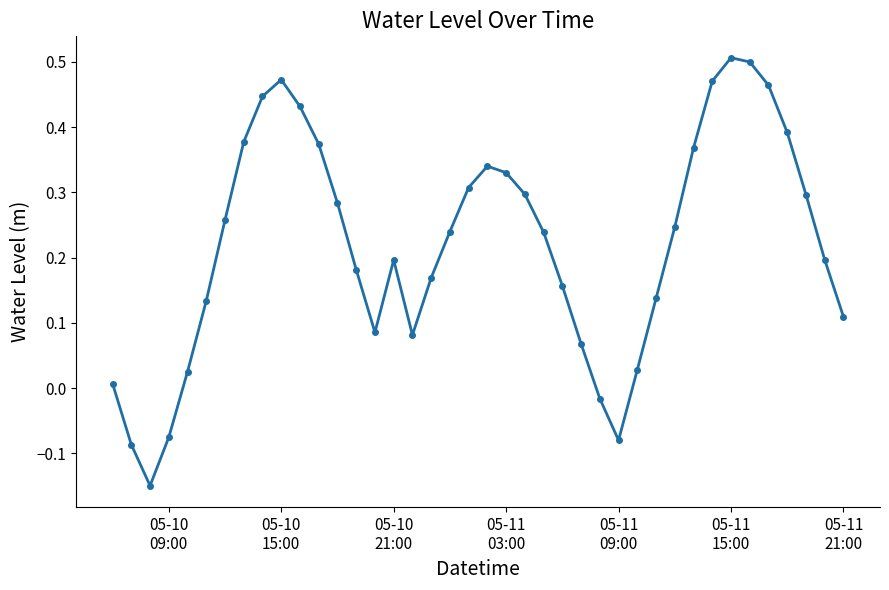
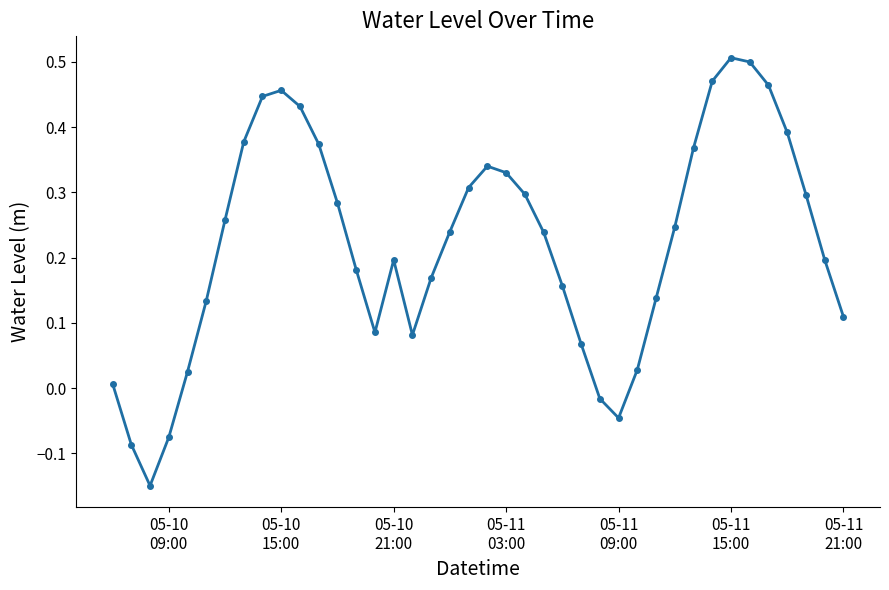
05-10 15:00: 0.47 -> 0.46
05-11 09:00: -0.08 -> -0.05
